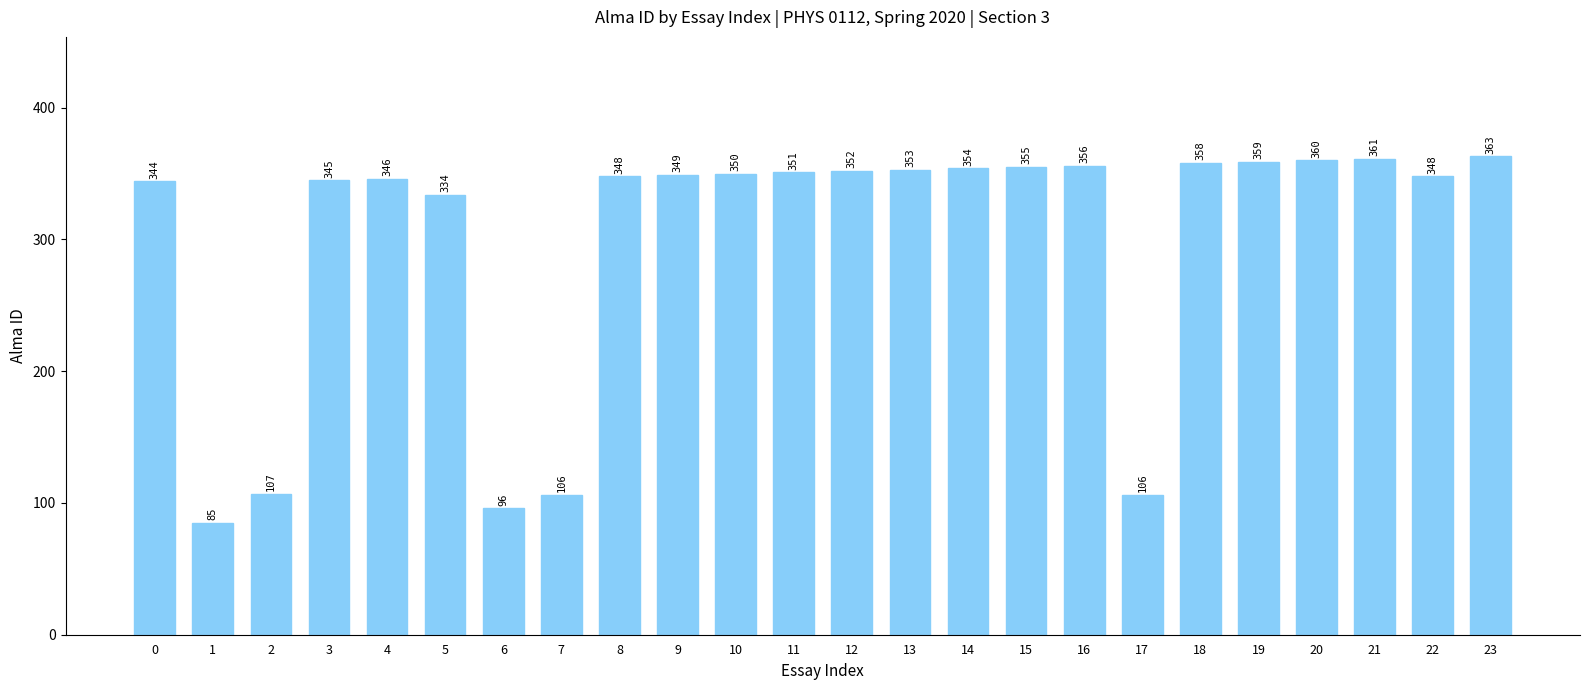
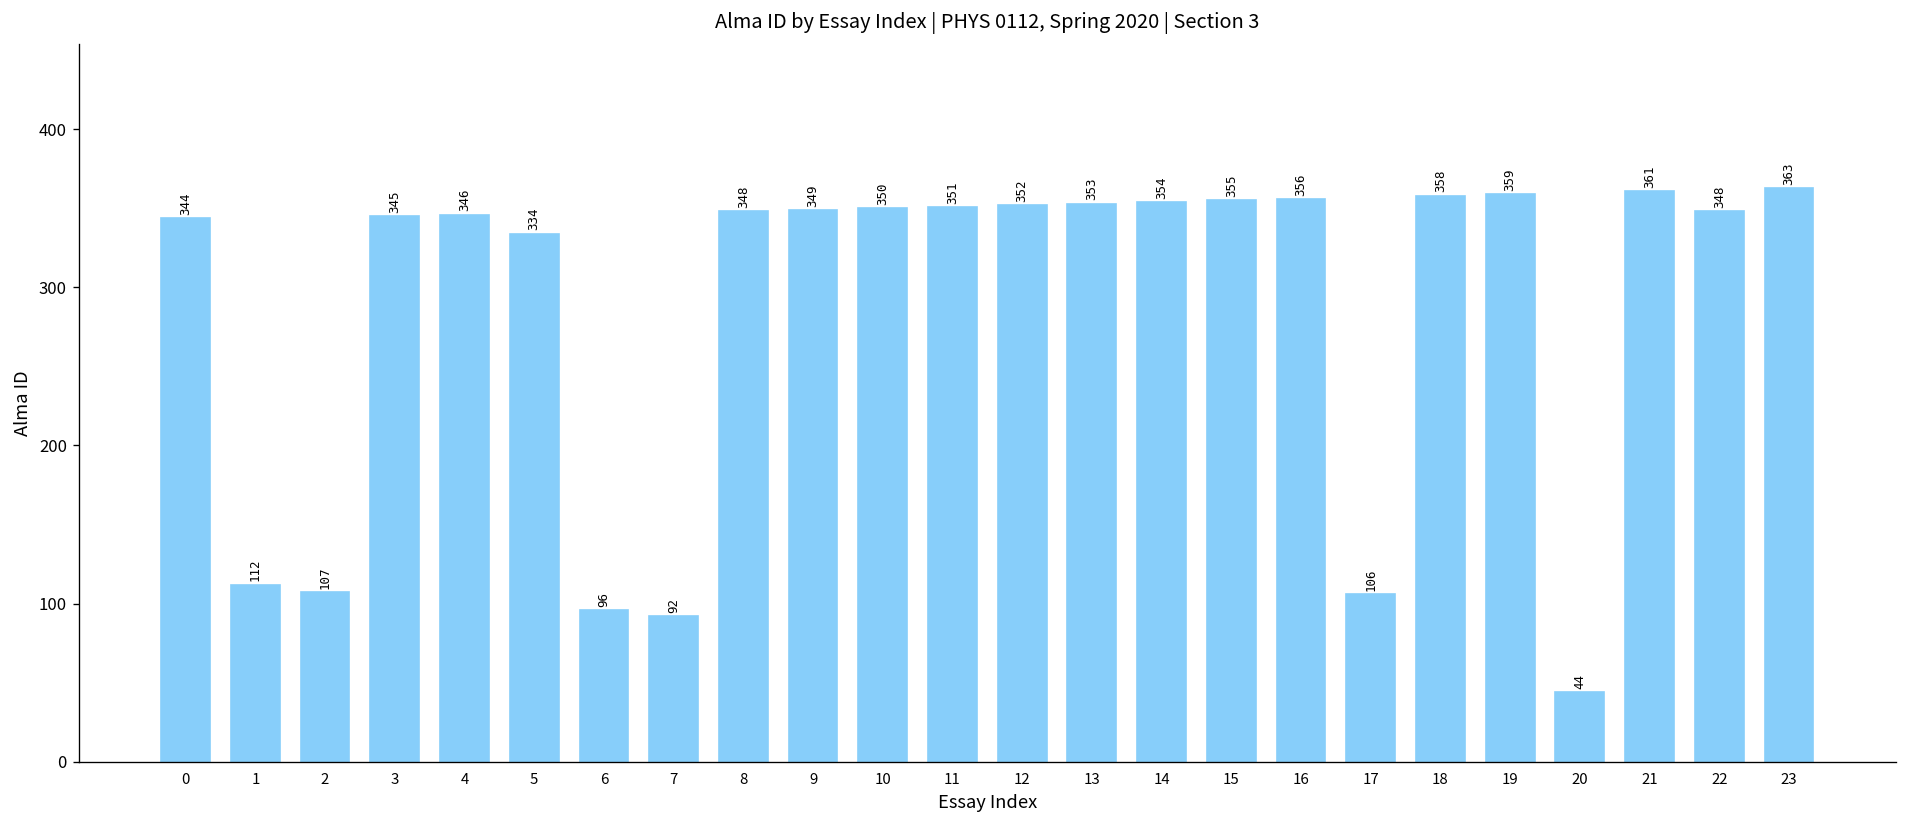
1: 85 -> 112
7: 106 -> 92
20: 360 -> 44
